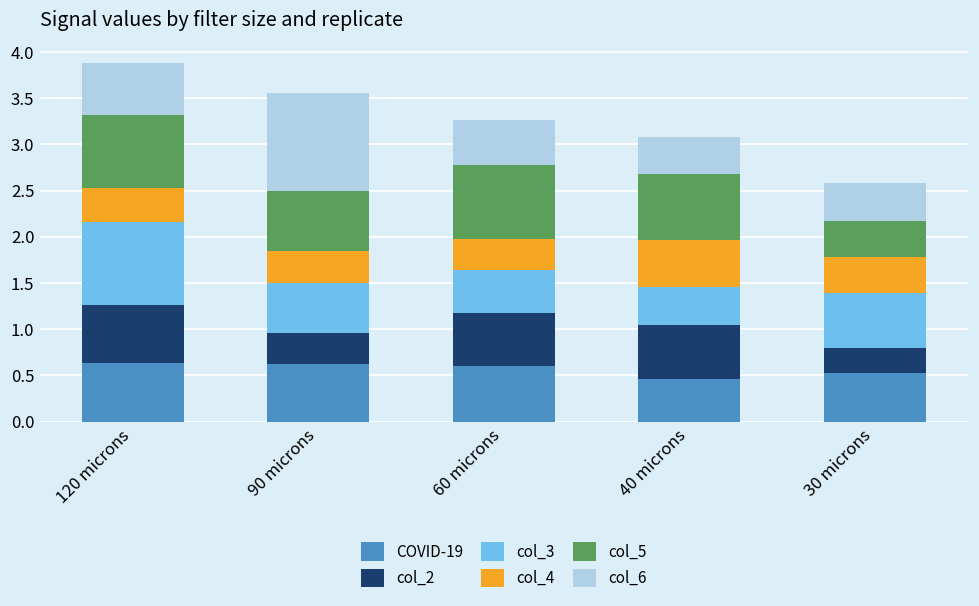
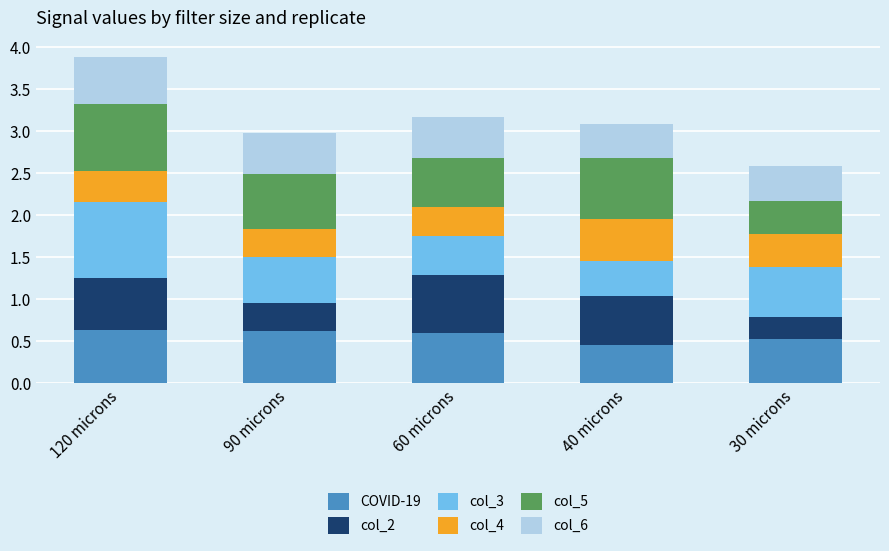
col_6, 90 microns: 1.1 -> 0.5
col_2, 60 microns: 0.6 -> 0.7
col_5, 60 microns: 0.8 -> 0.6
